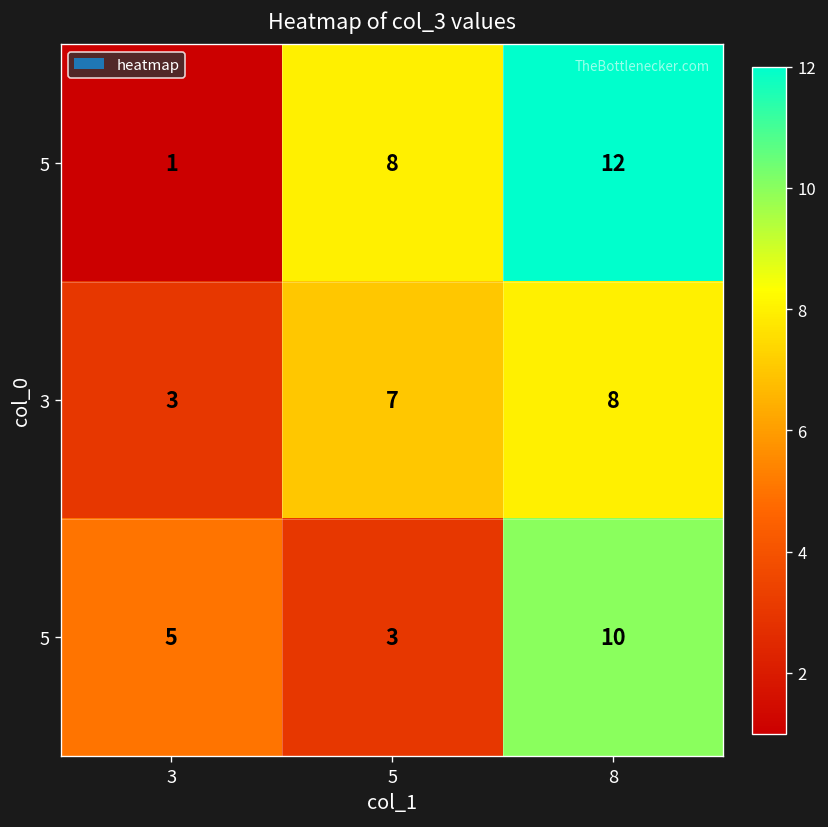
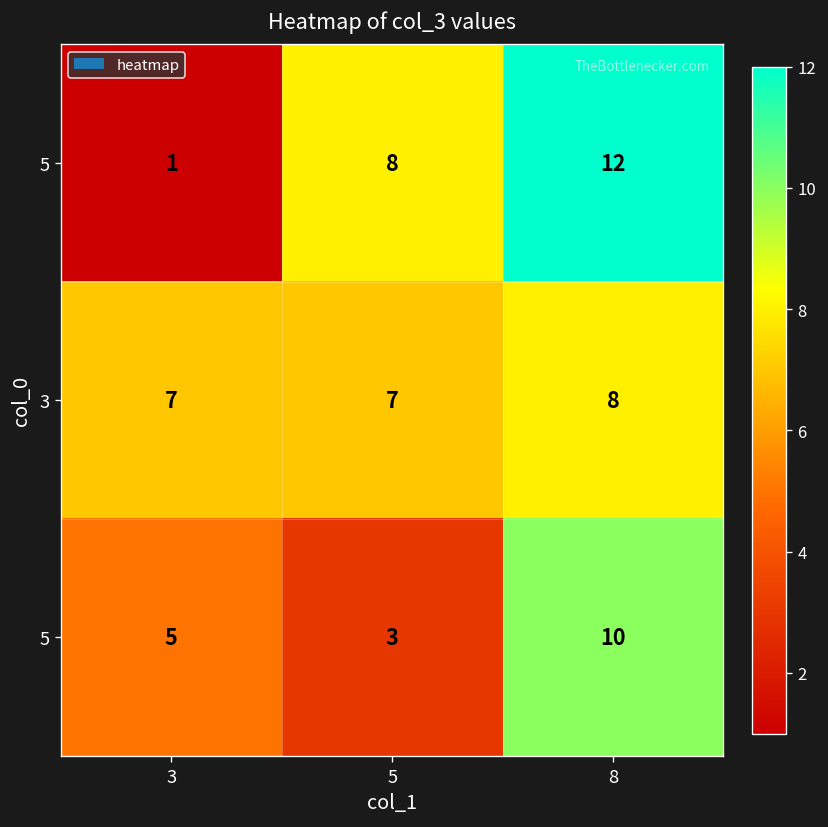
3, 3: 3 -> 7
